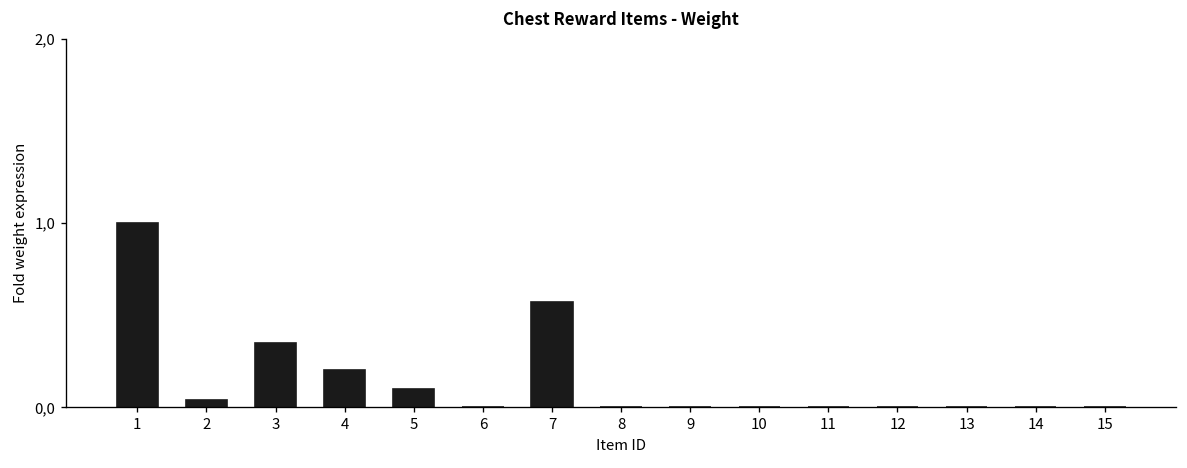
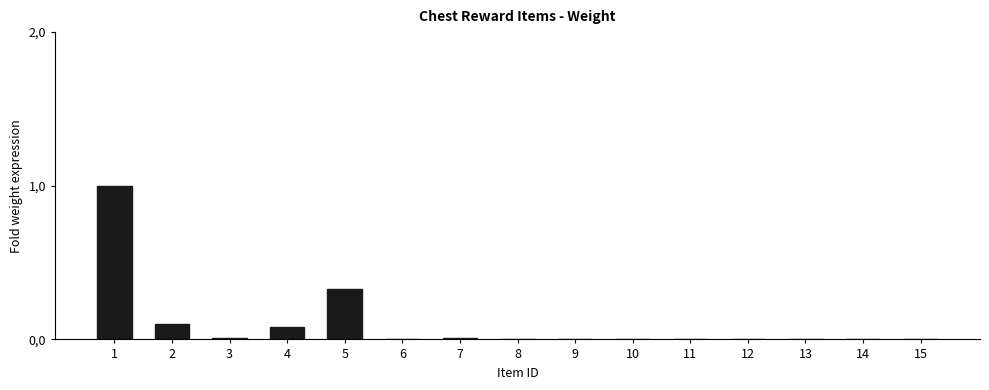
2: 0.4 -> 1.0
3: 3.5 -> 0.1
4: 2.0 -> 0.8
5: 1.0 -> 3.3
7: 5.7 -> 0.1
